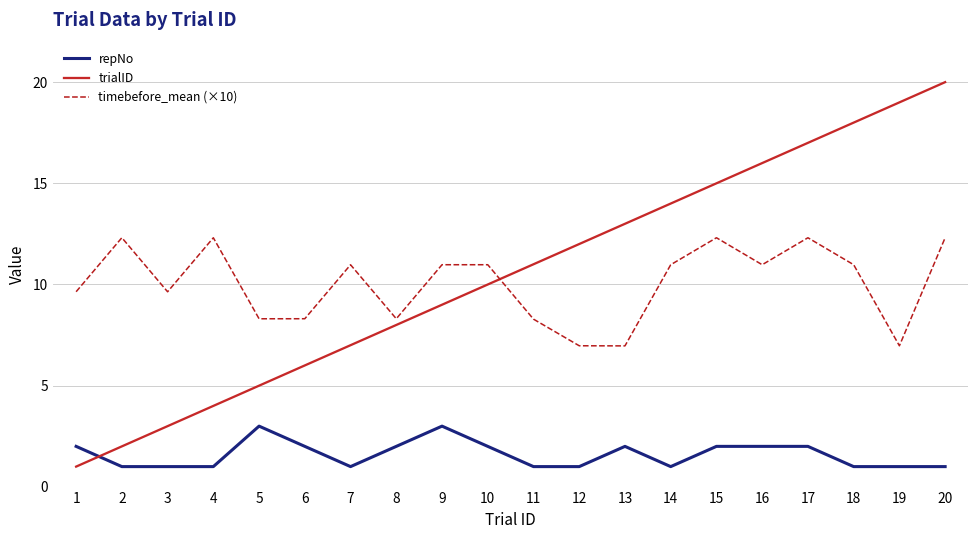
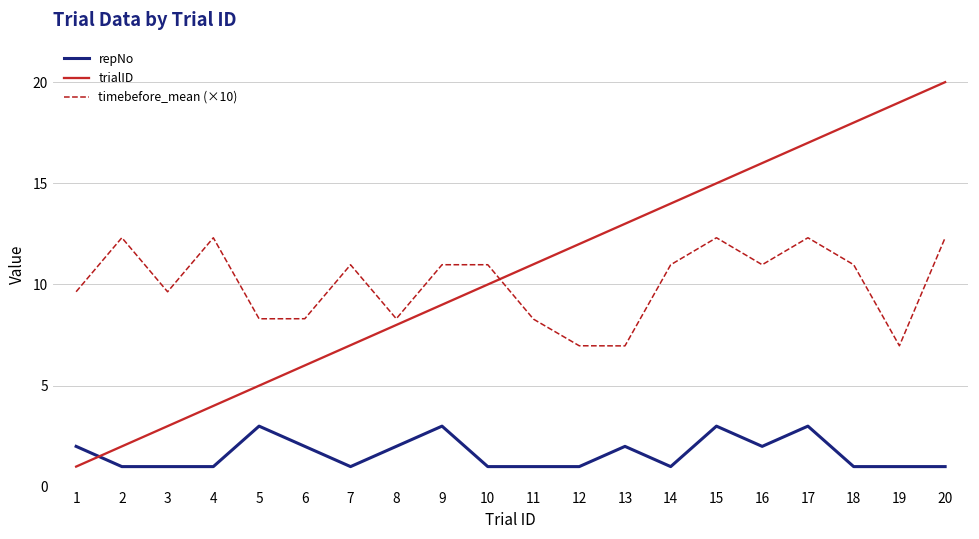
repNo, 10: 2 -> 1
repNo, 15: 2 -> 3
repNo, 17: 2 -> 3
